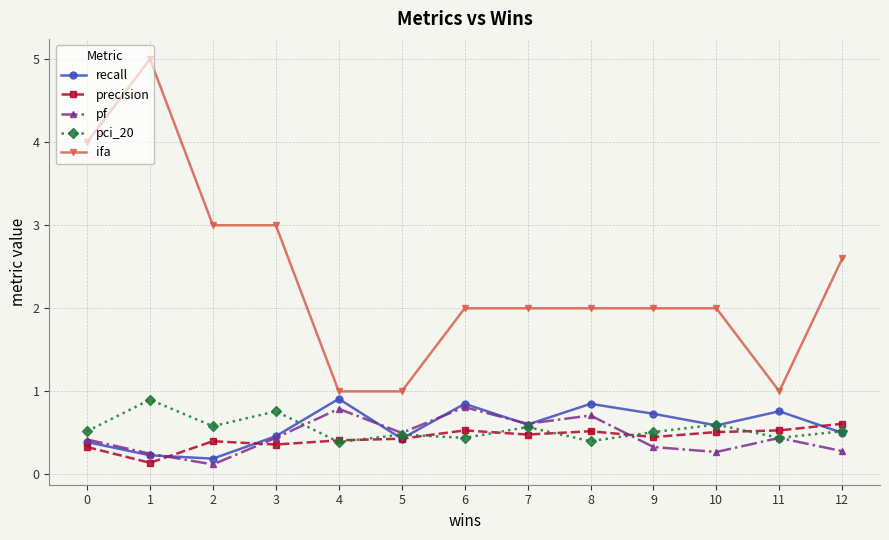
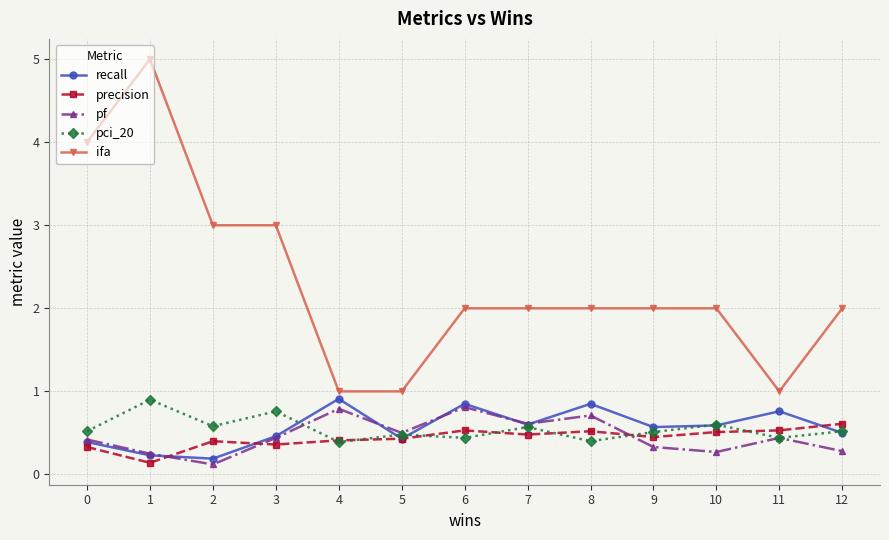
recall, 9: 0.7 -> 0.6
ifa, 12: 2.6 -> 2.0
